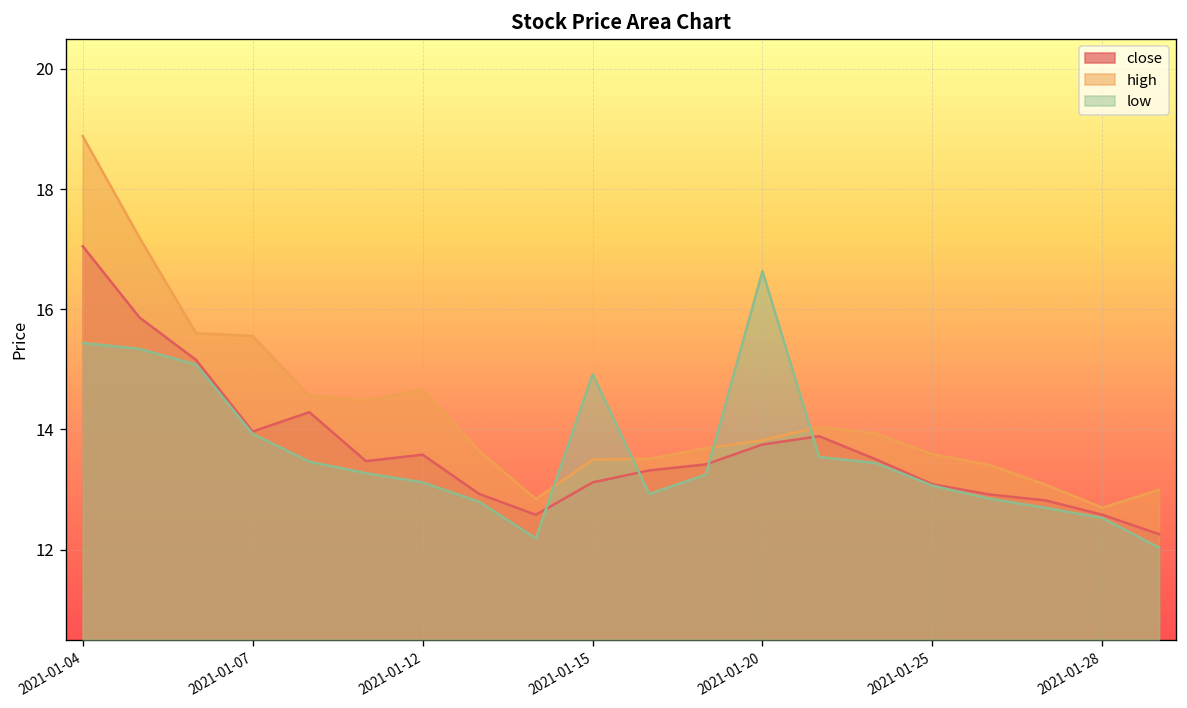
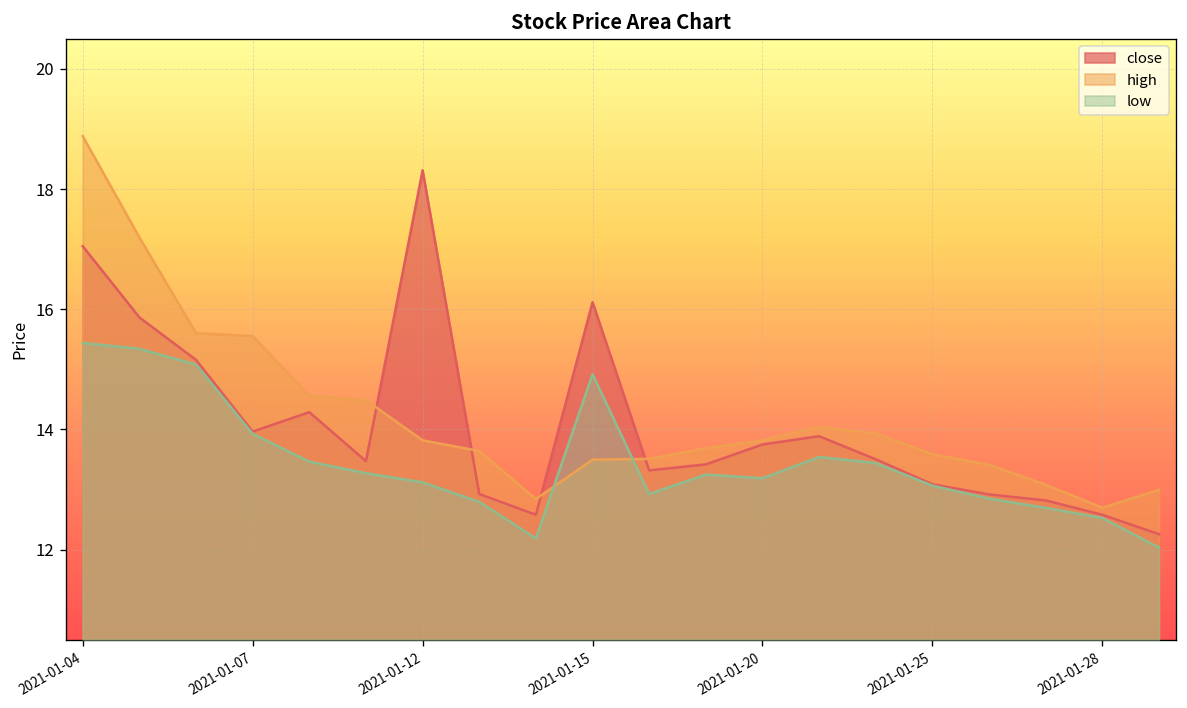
close, 2021-01-12: 13.6 -> 18.3
high, 2021-01-12: 14.7 -> 13.8
close, 2021-01-15: 13.1 -> 16.1
low, 2021-01-20: 16.6 -> 13.2
